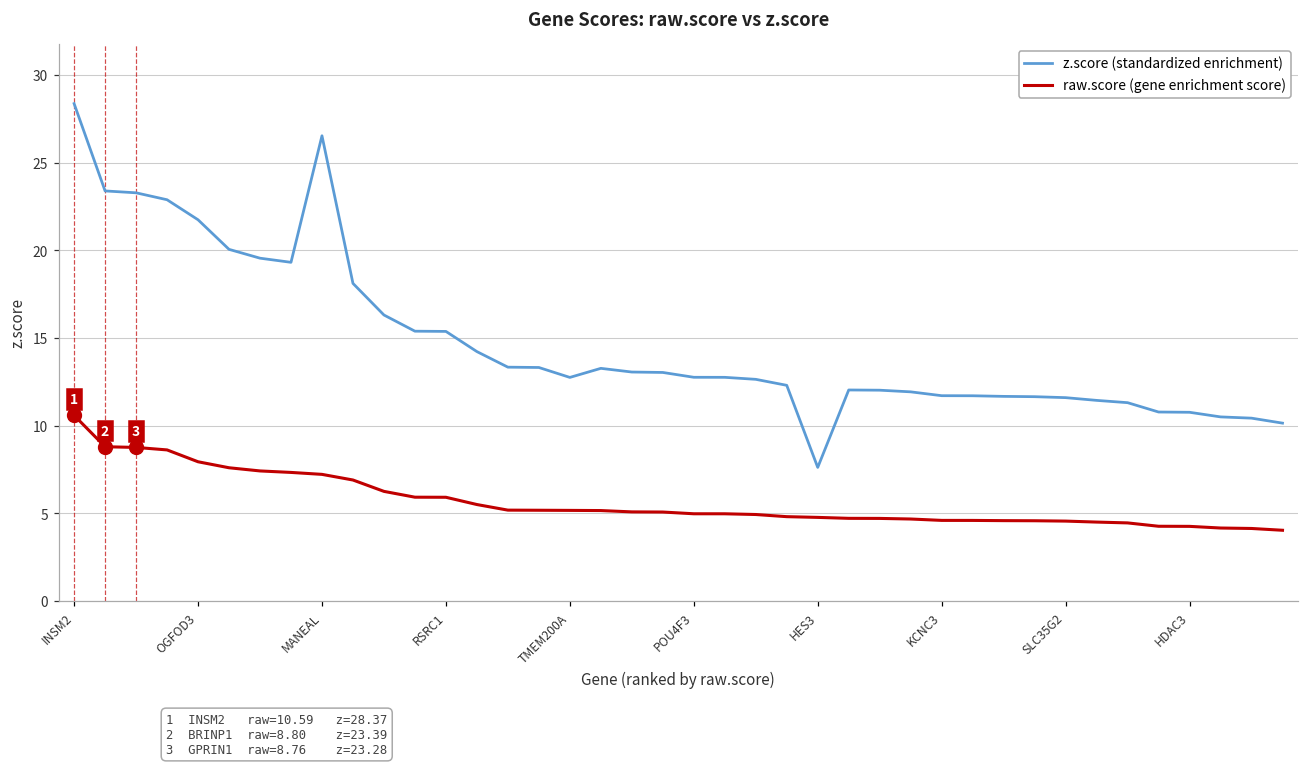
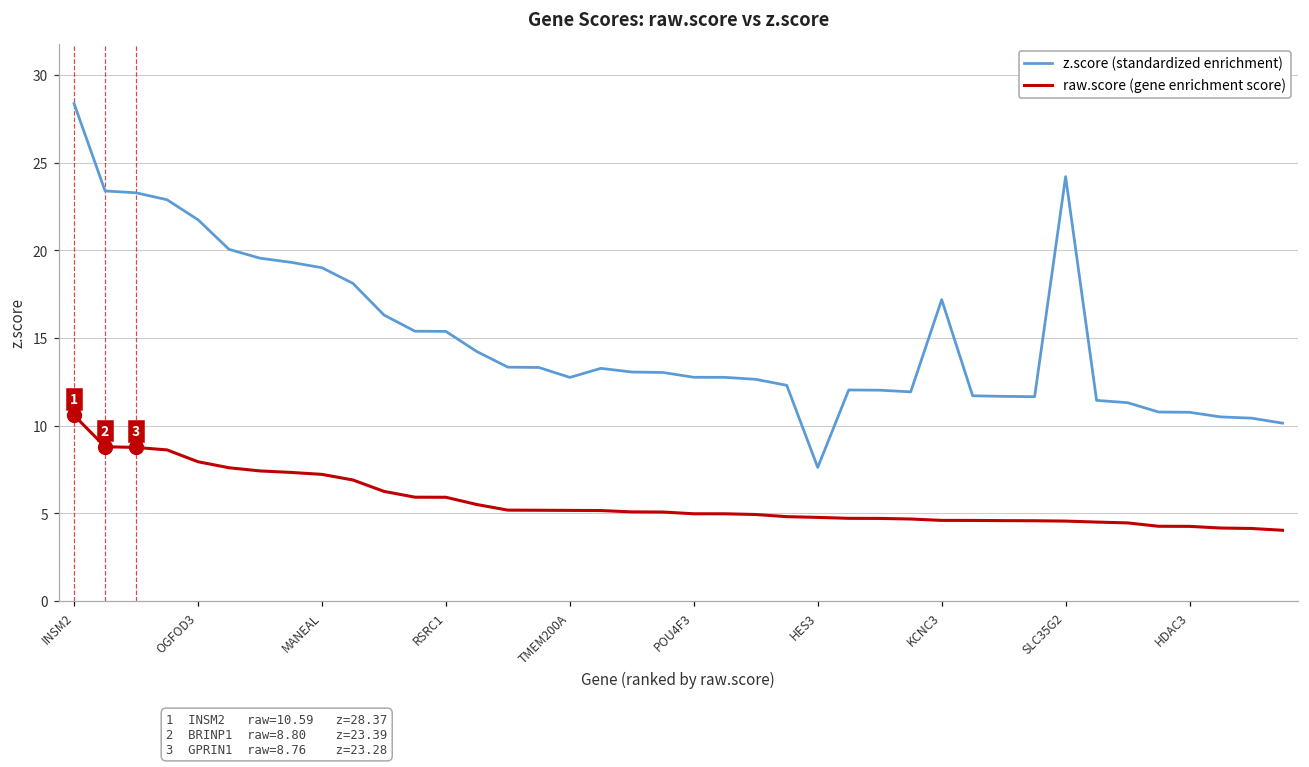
z.score (standardized enrichment), MANEAL: 26.5 -> 19.0
z.score (standardized enrichment), KCNC3: 11.7 -> 17.2
z.score (standardized enrichment), SLC35G2: 11.6 -> 24.2
